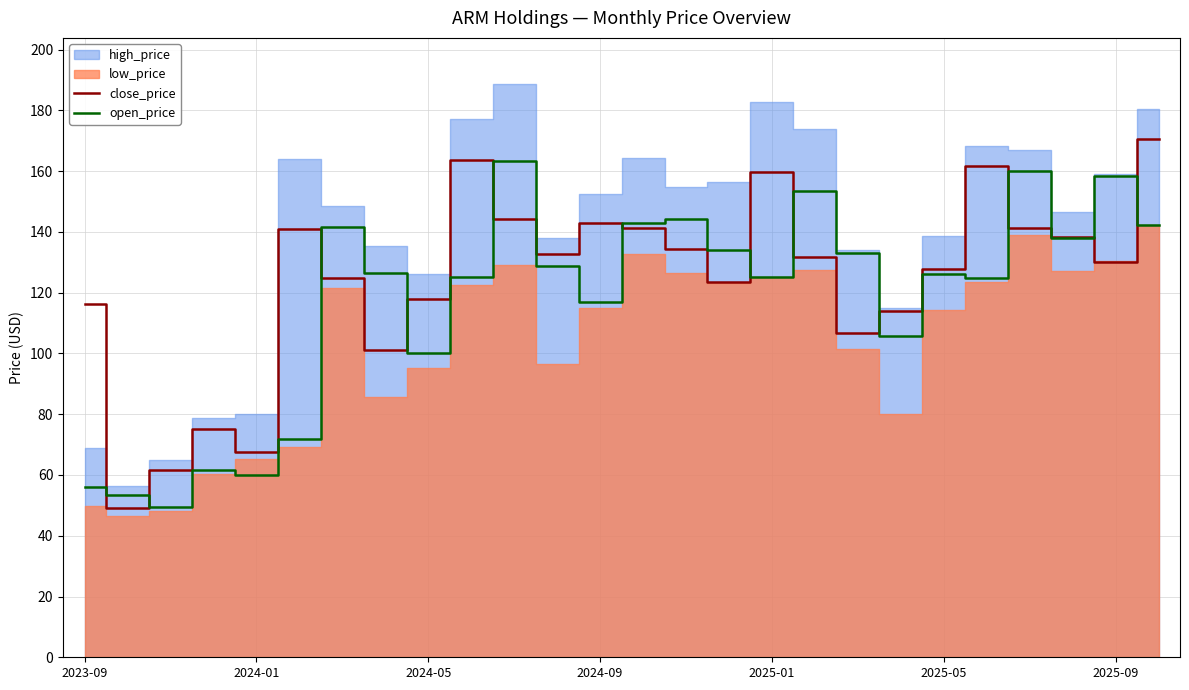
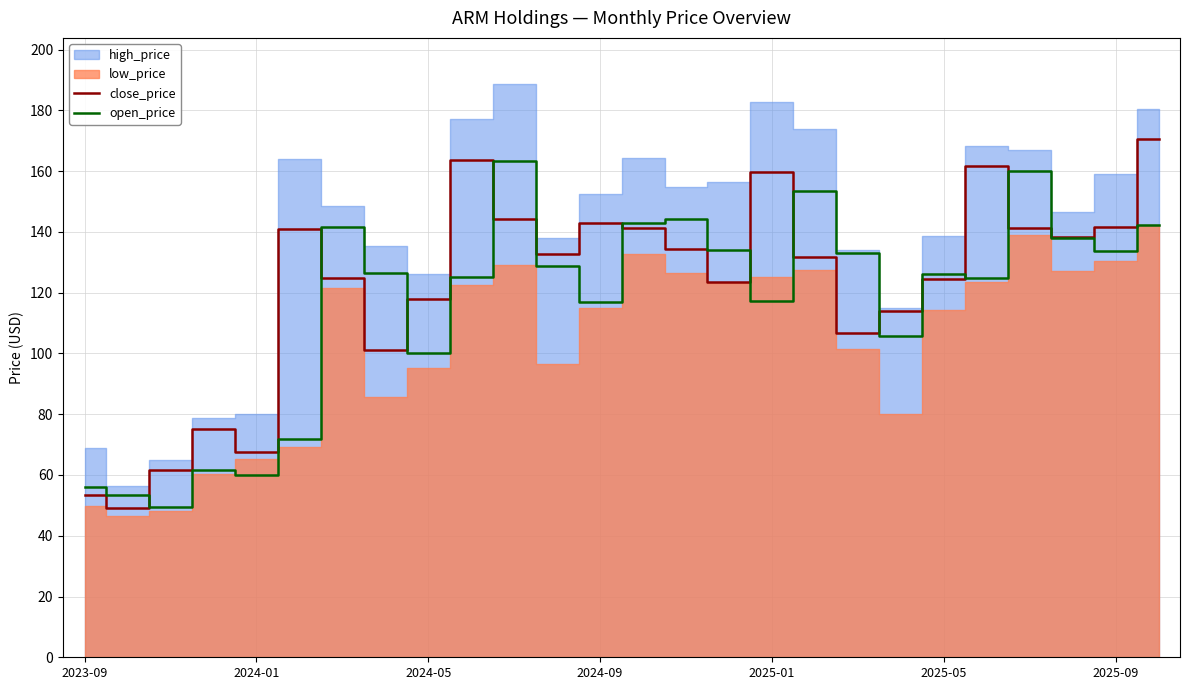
close_price, 2023-09: 116 -> 54
open_price, 2025-01: 125 -> 117
close_price, 2025-05: 128 -> 125
close_price, 2025-09: 130 -> 141
open_price, 2025-09: 158 -> 134
